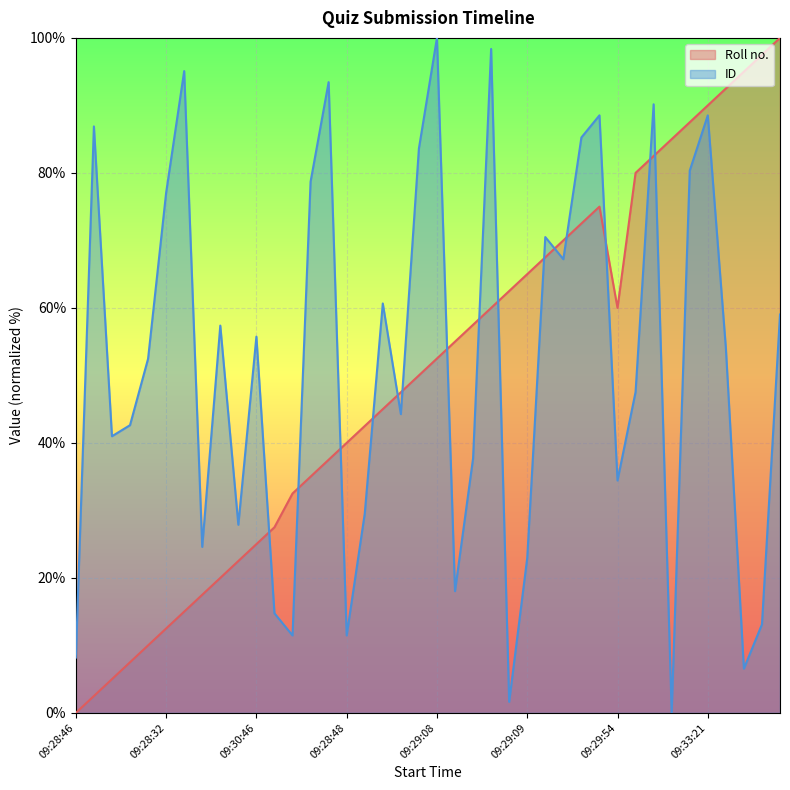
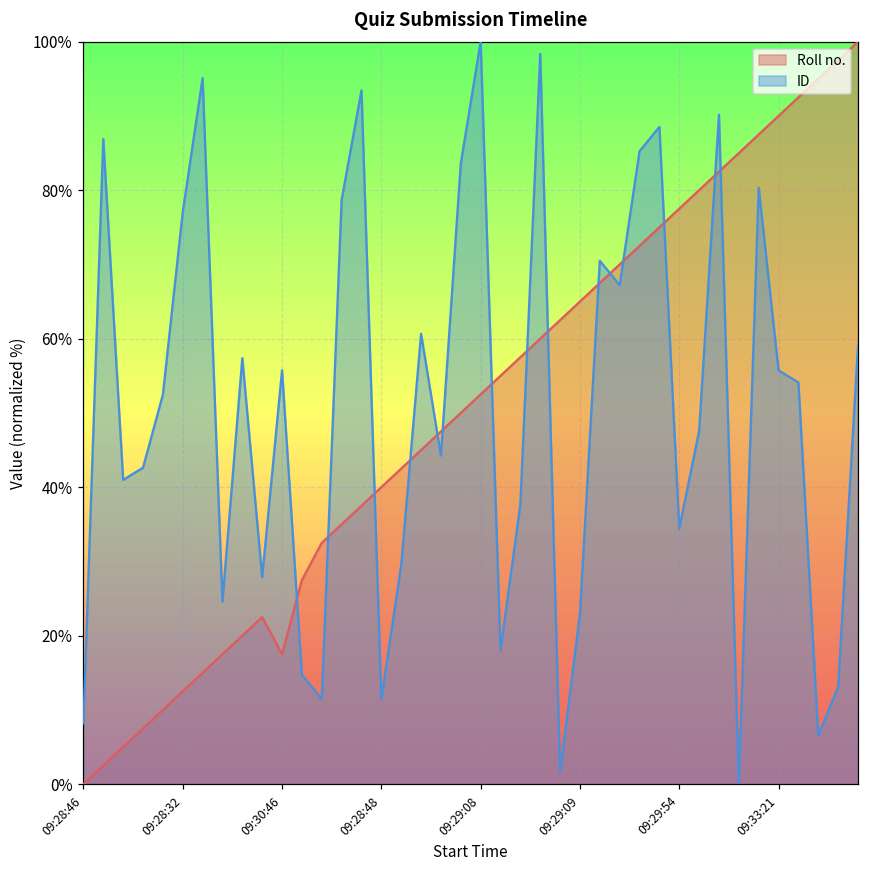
Roll no., 09:30:46: 25% -> 18%
Roll no., 09:29:54: 60% -> 78%
ID, 09:33:21: 89% -> 56%
